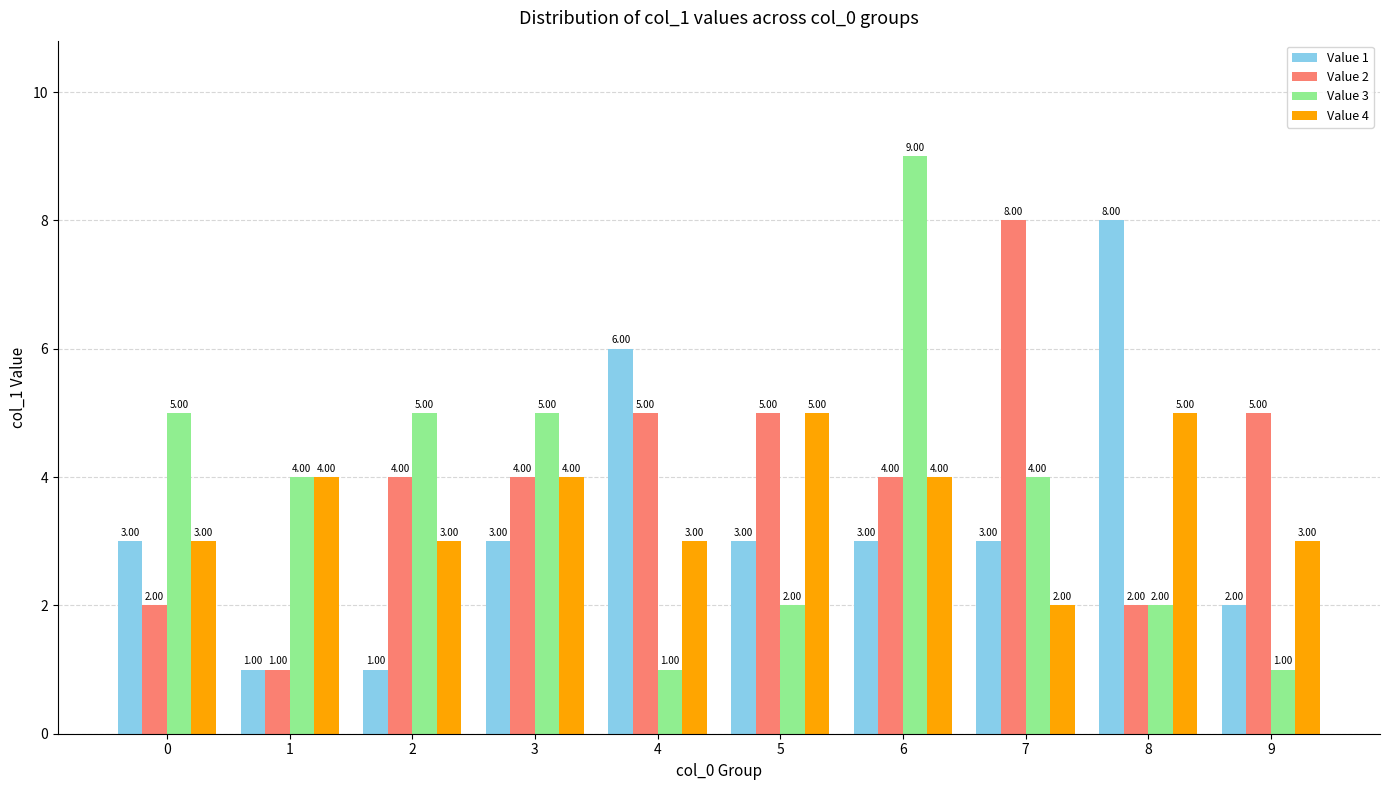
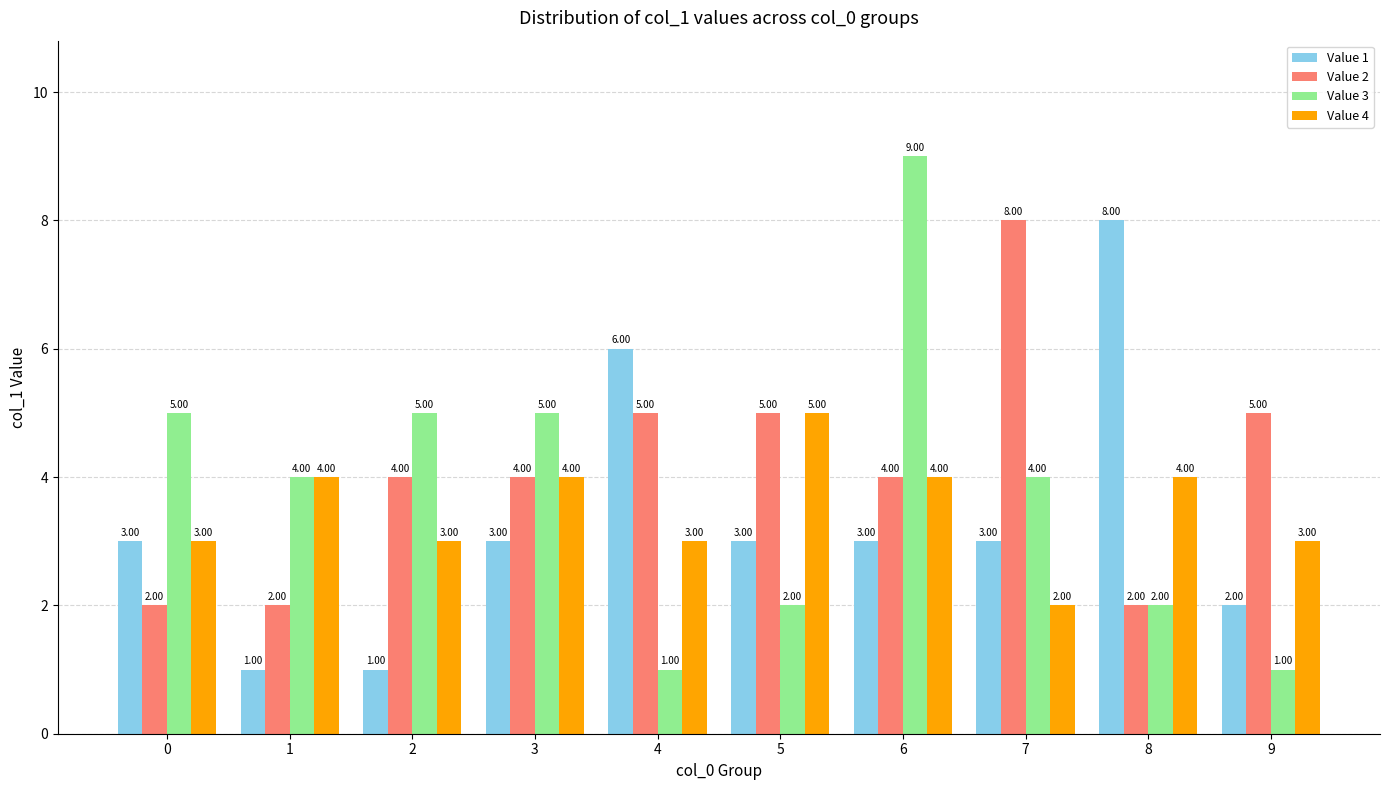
Value 2, 1: 1.00 -> 2.00
Value 4, 8: 5.00 -> 4.00
